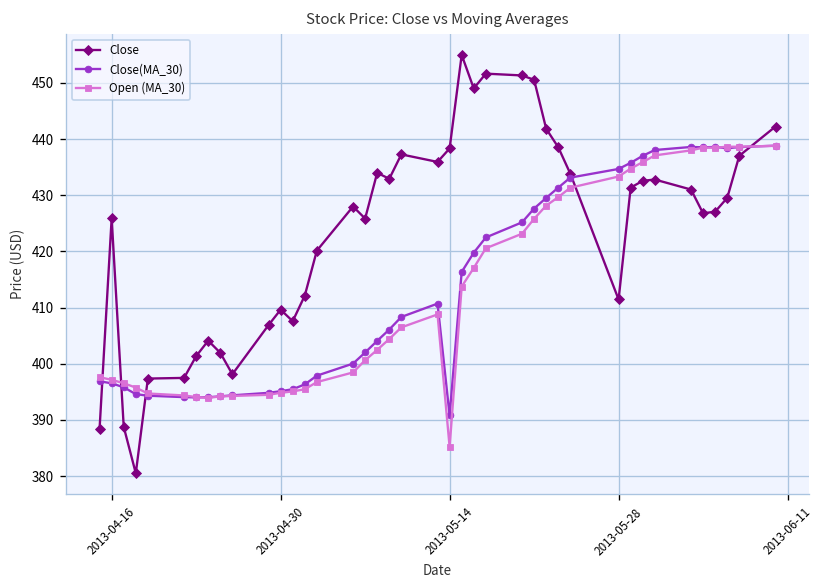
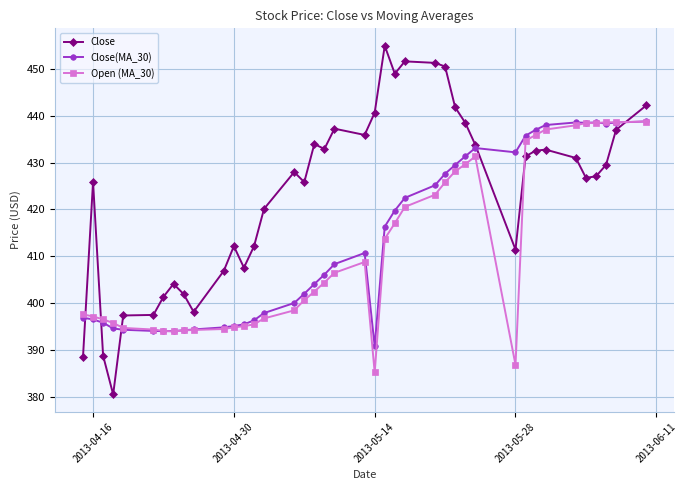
Close, 2013-04-30: 410 -> 412
Close, 2013-05-14: 438 -> 441
Close(MA_30), 2013-05-28: 435 -> 432
Open (MA_30), 2013-05-28: 433 -> 387
